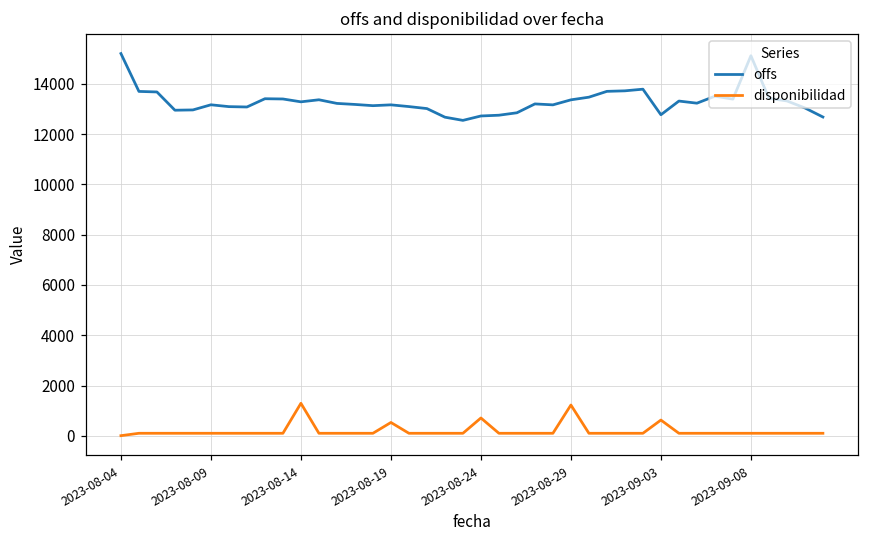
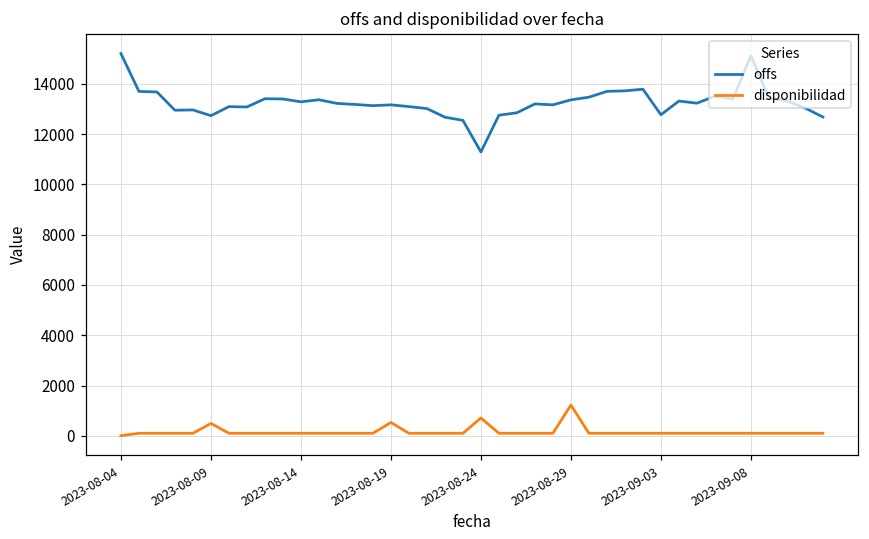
offs, 2023-08-09: 13200 -> 12700
disponibilidad, 2023-08-09: 100 -> 500
disponibilidad, 2023-08-14: 1300 -> 100
offs, 2023-08-24: 12700 -> 11300
disponibilidad, 2023-09-03: 600 -> 100
